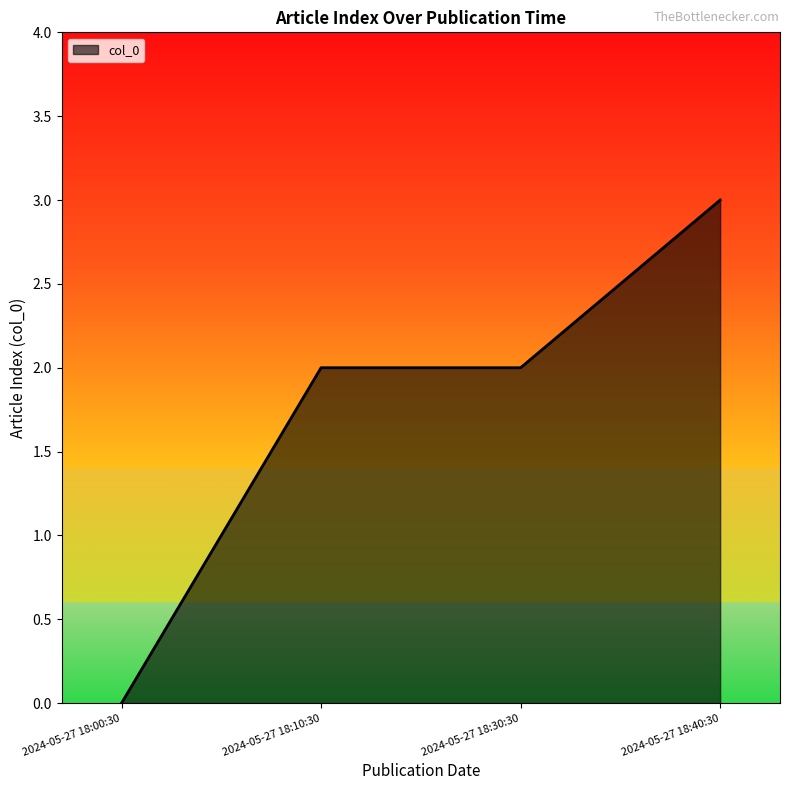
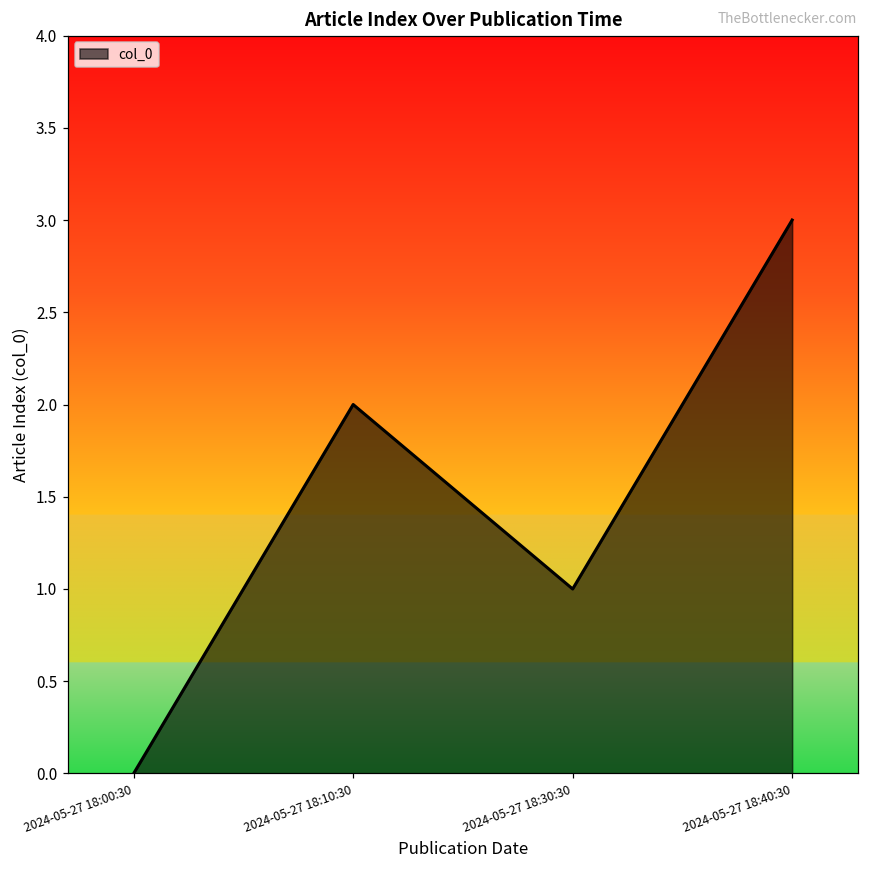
2024-05-27 18:30:30: 2 -> 1
